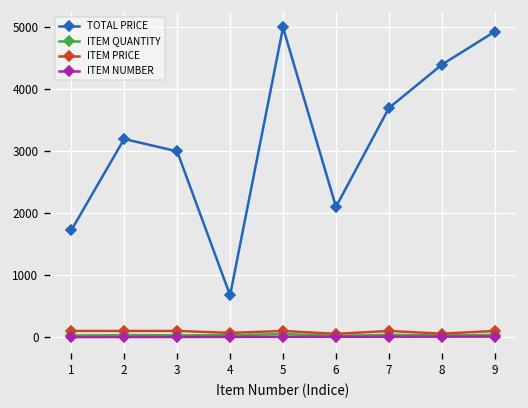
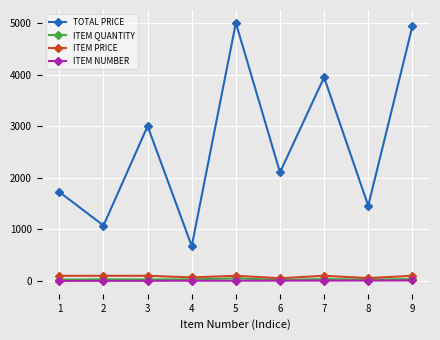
TOTAL PRICE, 2: 3200 -> 1100
TOTAL PRICE, 7: 3700 -> 3900
TOTAL PRICE, 8: 4400 -> 1500
